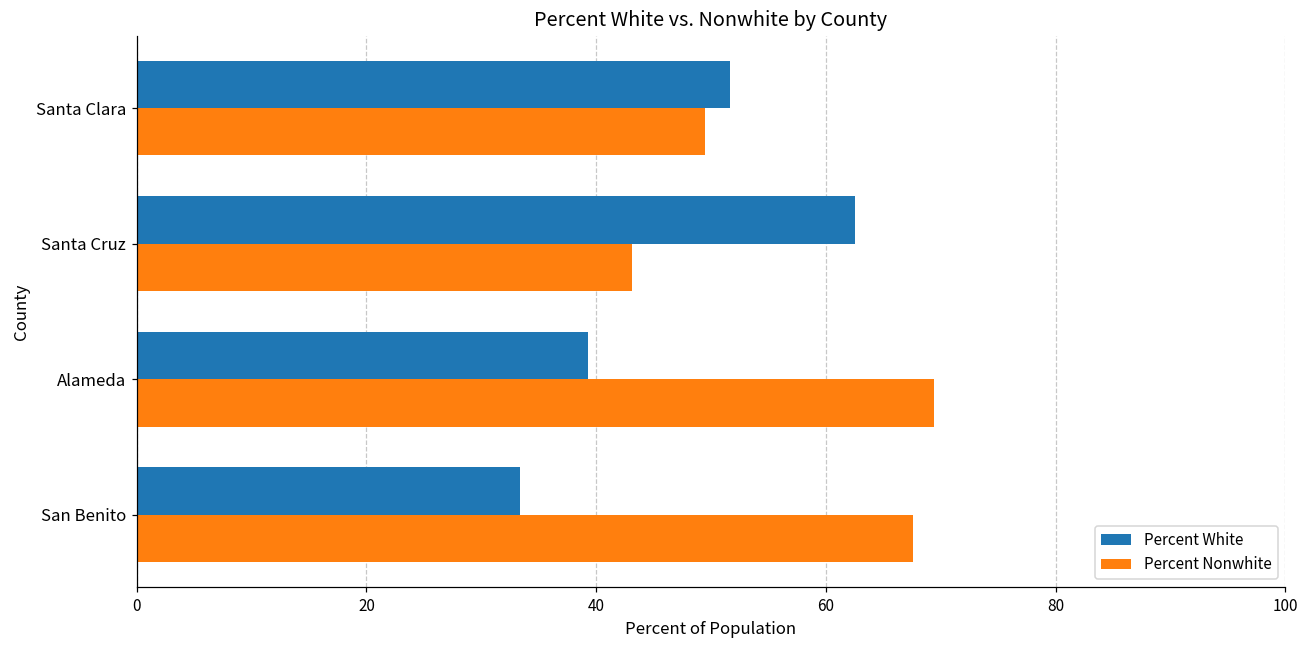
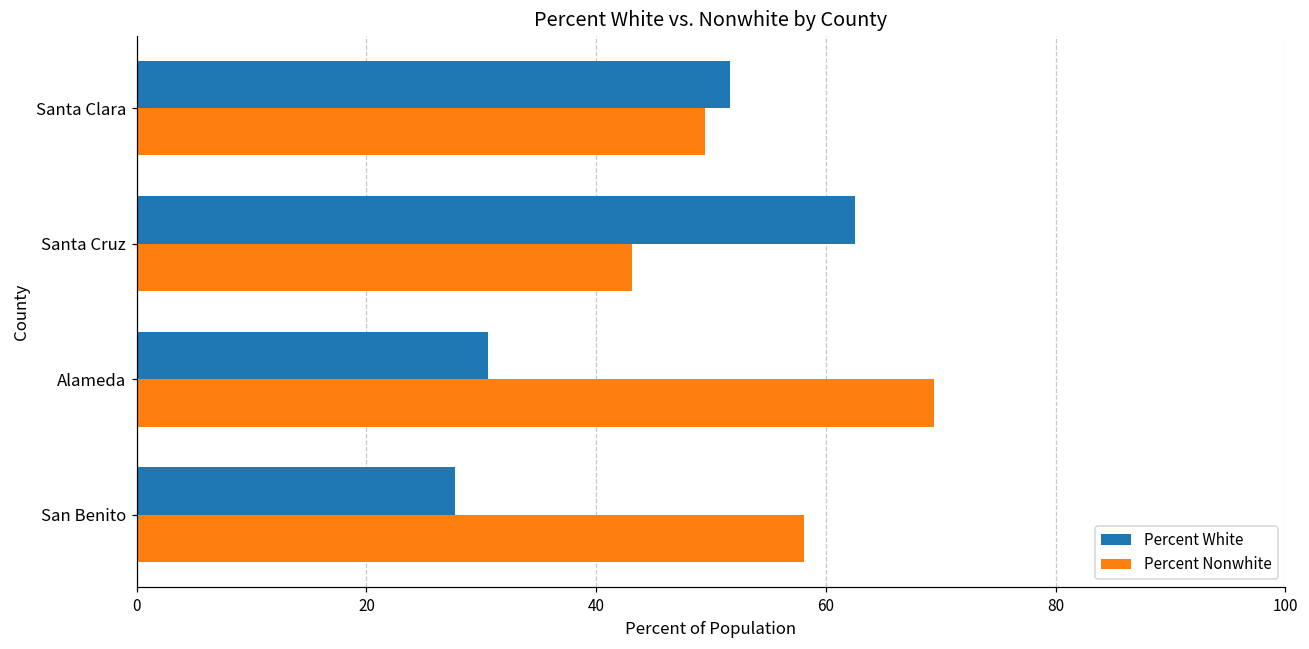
Percent White, Alameda: 39.3 -> 30.6
Percent White, San Benito: 33.4 -> 27.7
Percent Nonwhite, San Benito: 67.6 -> 58.1
